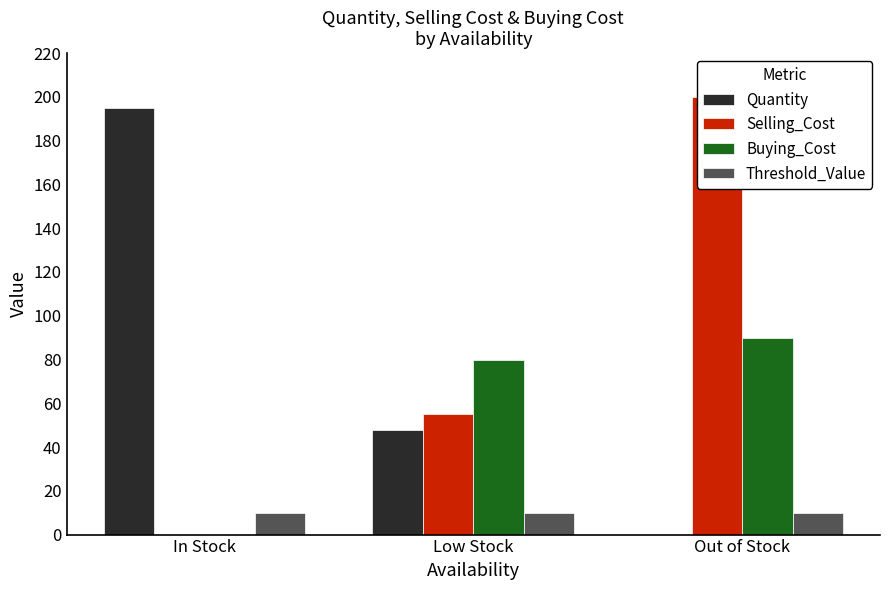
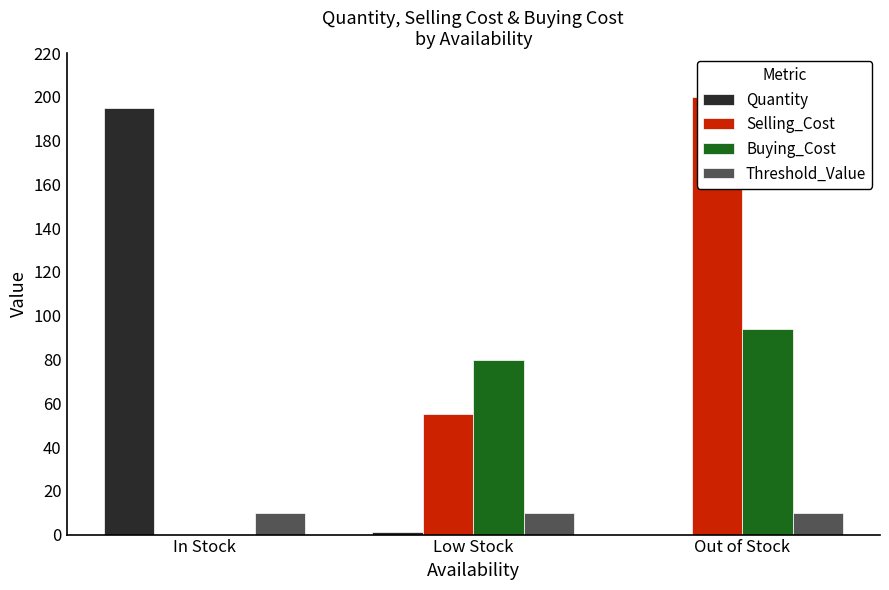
Quantity, Low Stock: 48 -> 1
Buying_Cost, Out of Stock: 90 -> 94
